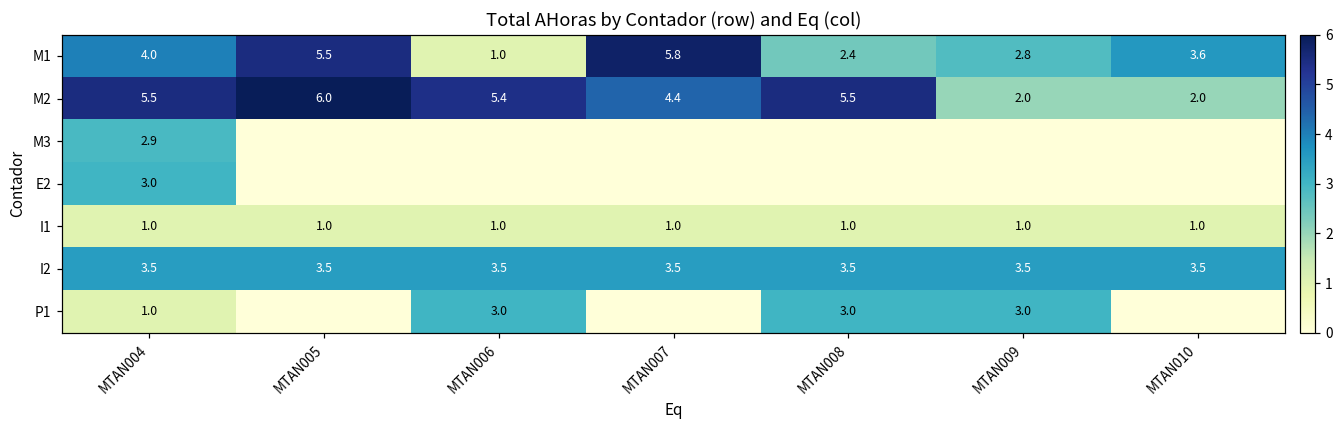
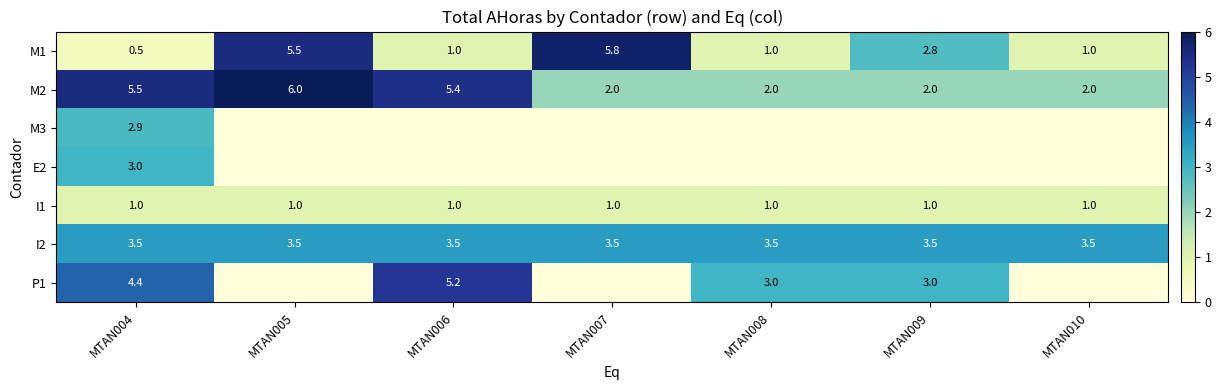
M1, MTAN004: 4.0 -> 0.5
M1, MTAN008: 2.4 -> 1.0
M1, MTAN010: 3.6 -> 1.0
M2, MTAN007: 4.4 -> 2.0
M2, MTAN008: 5.5 -> 2.0
P1, MTAN004: 1.0 -> 4.4
P1, MTAN006: 3.0 -> 5.2
